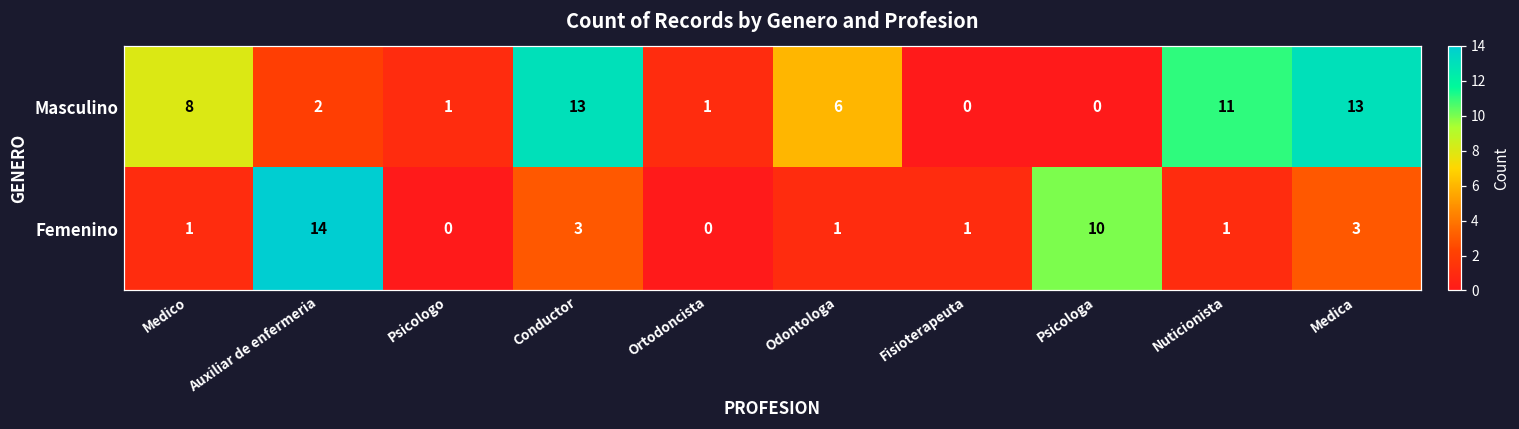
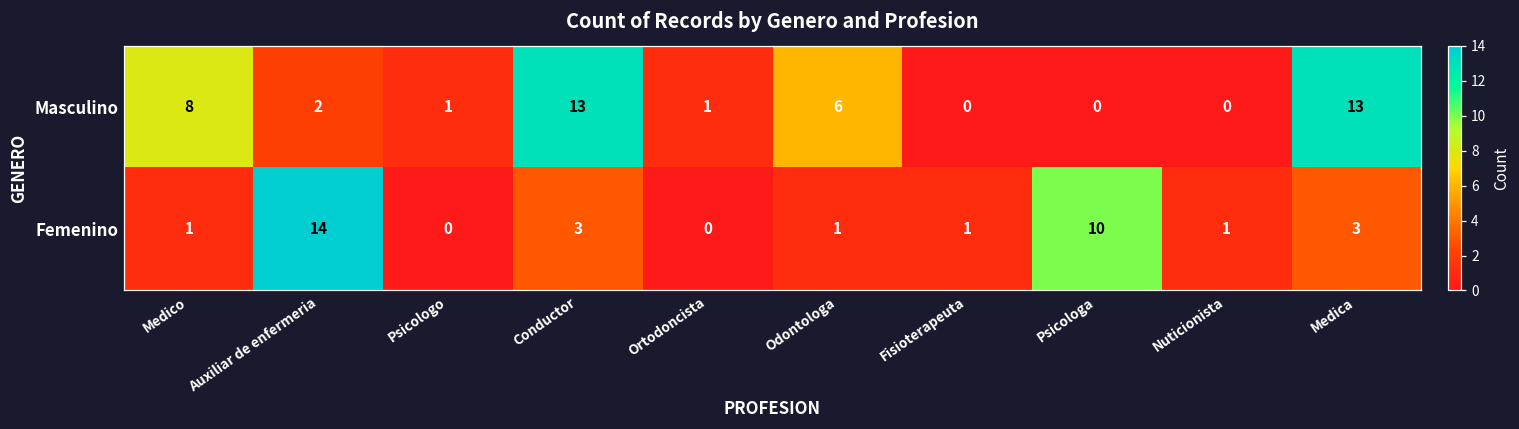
Masculino, Nuticionista: 11 -> 0
